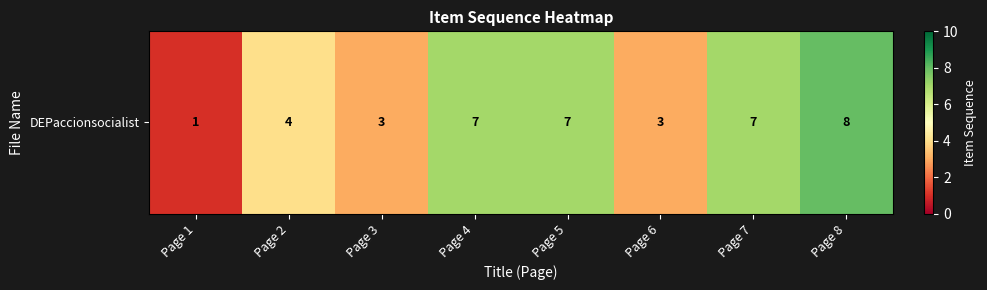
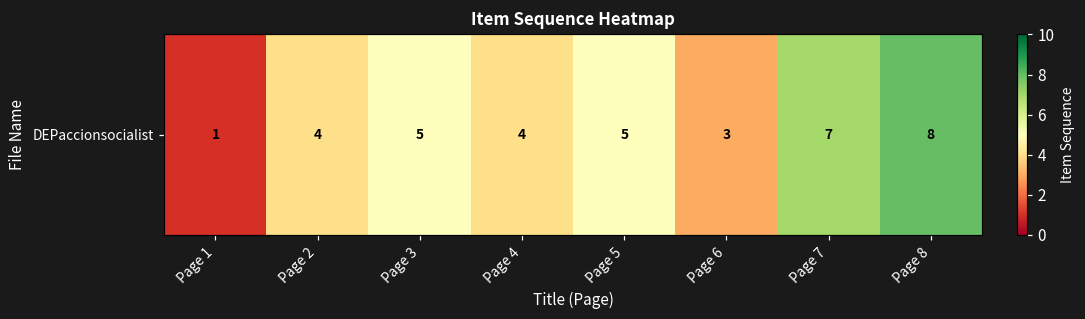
DEPaccionsocialist, Page 3: 3 -> 5
DEPaccionsocialist, Page 4: 7 -> 4
DEPaccionsocialist, Page 5: 7 -> 5
